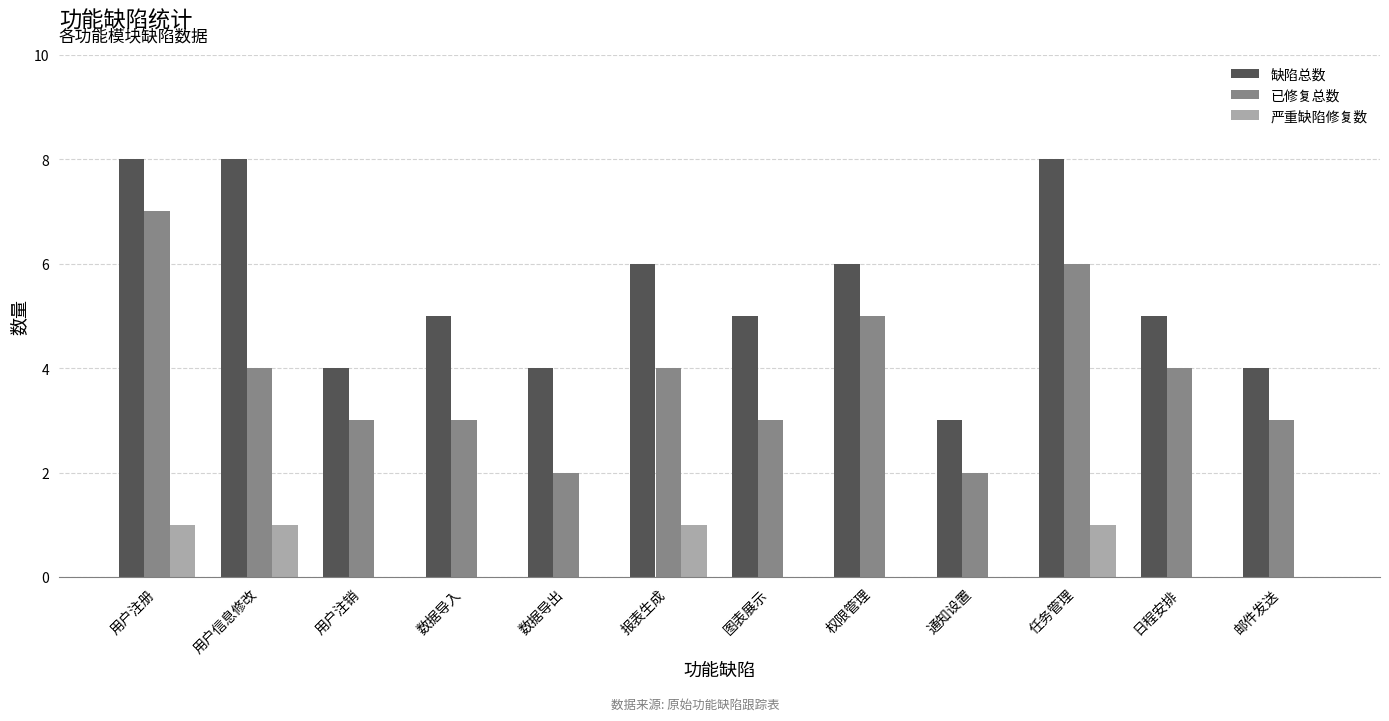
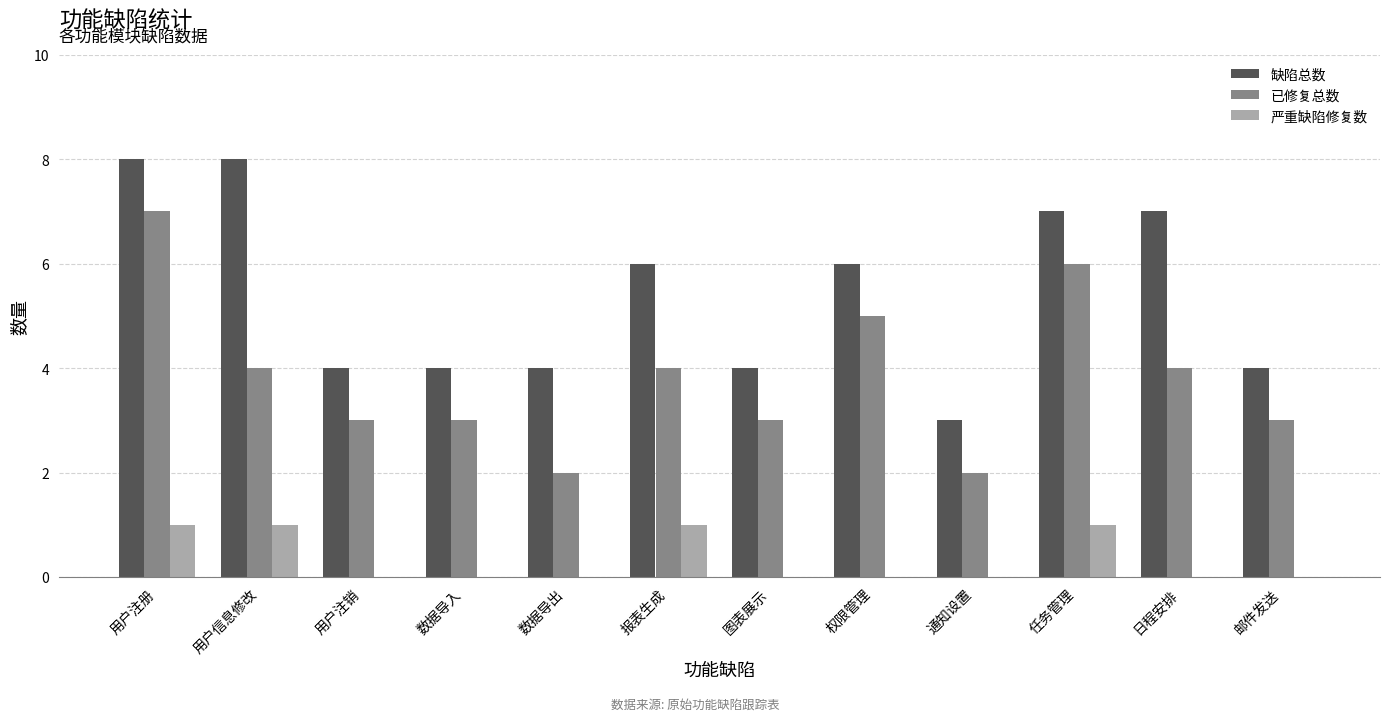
缺陷总数, 数据导入: 5 -> 4
缺陷总数, 图表展示: 5 -> 4
缺陷总数, 任务管理: 8 -> 7
缺陷总数, 日程安排: 5 -> 7
